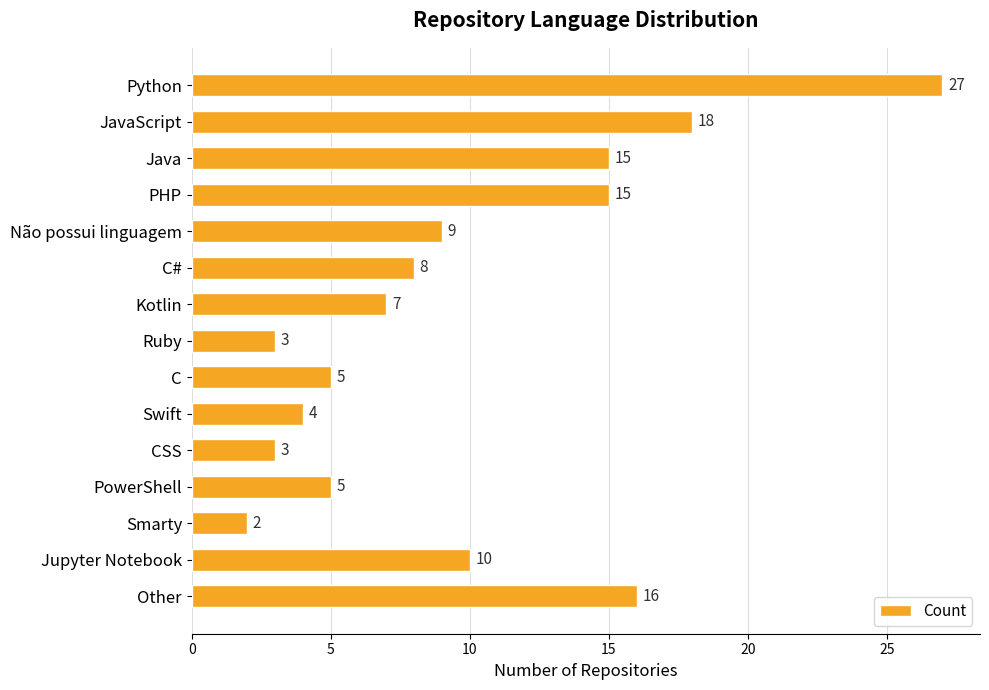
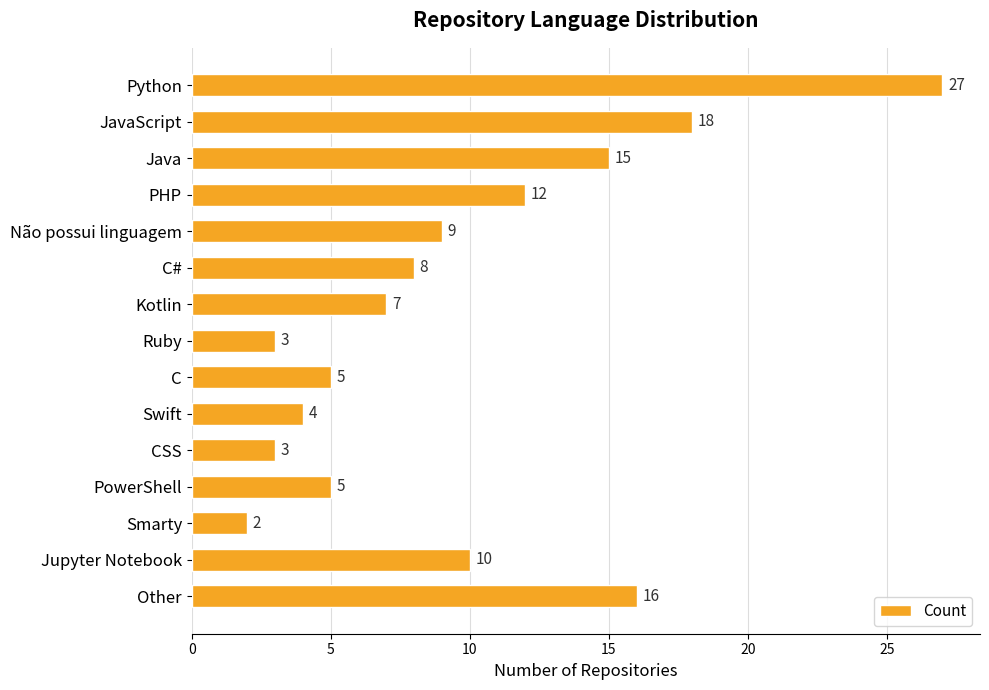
PHP: 15 -> 12
